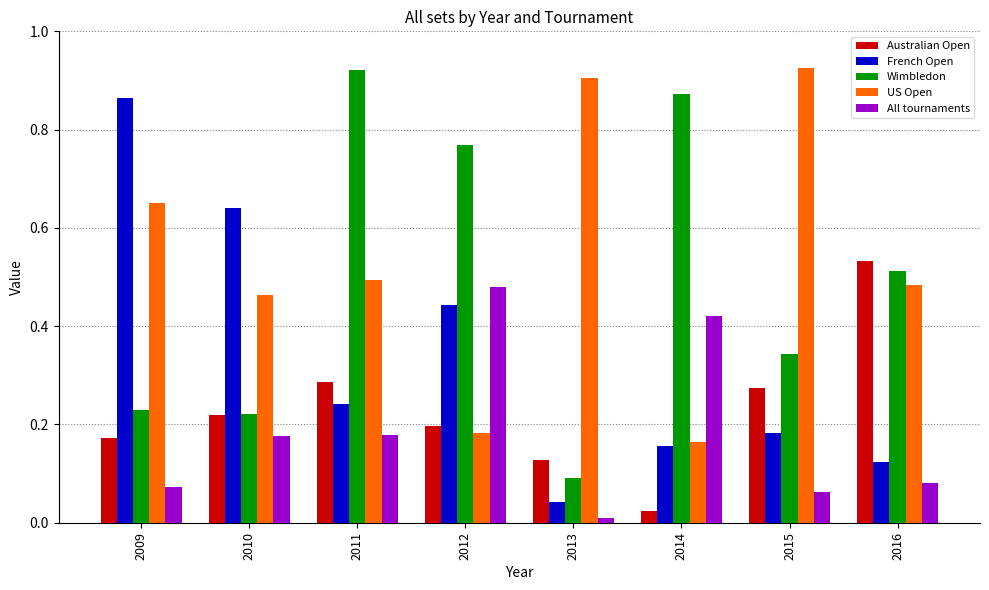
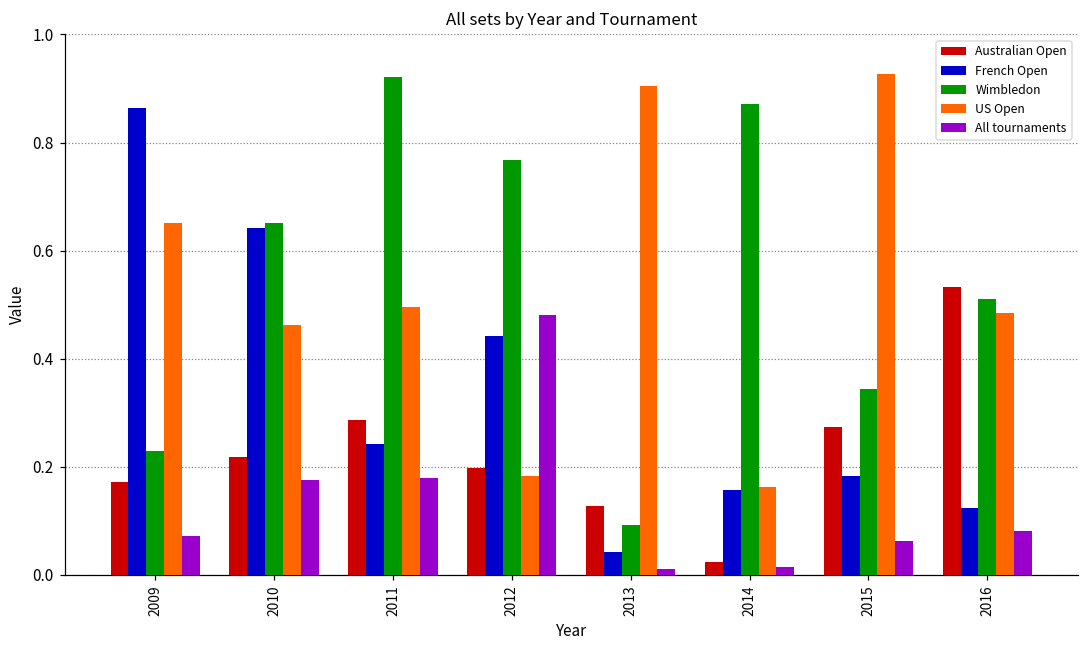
Wimbledon, 2010: 0.22 -> 0.65
All tournaments, 2014: 0.42 -> 0.01
